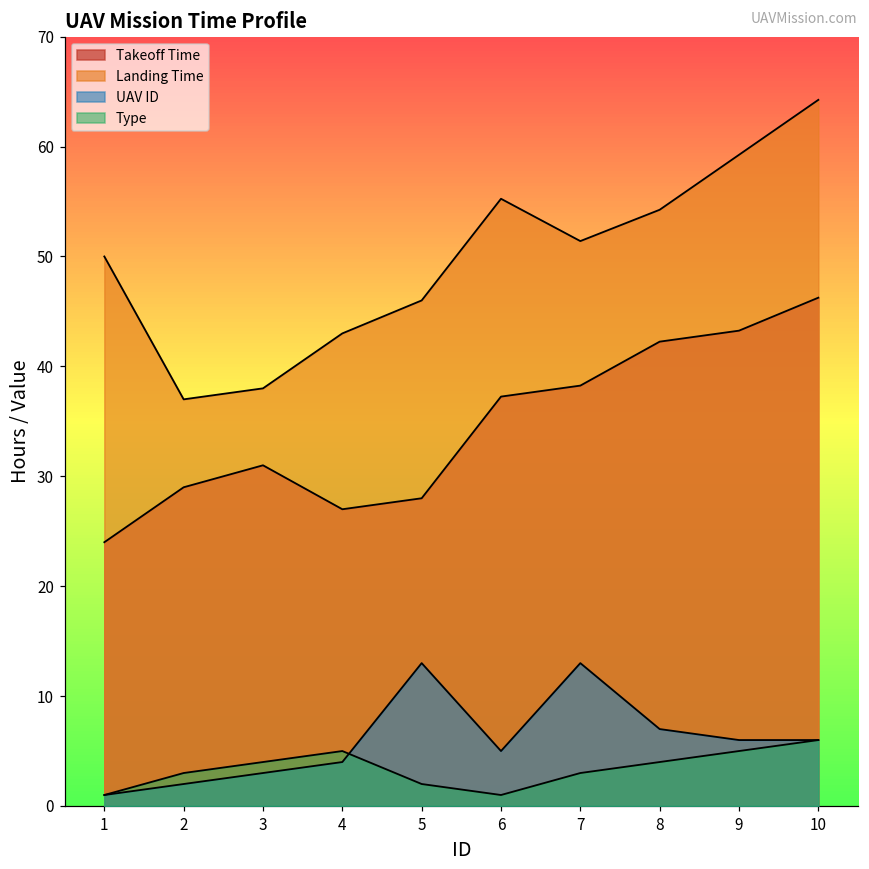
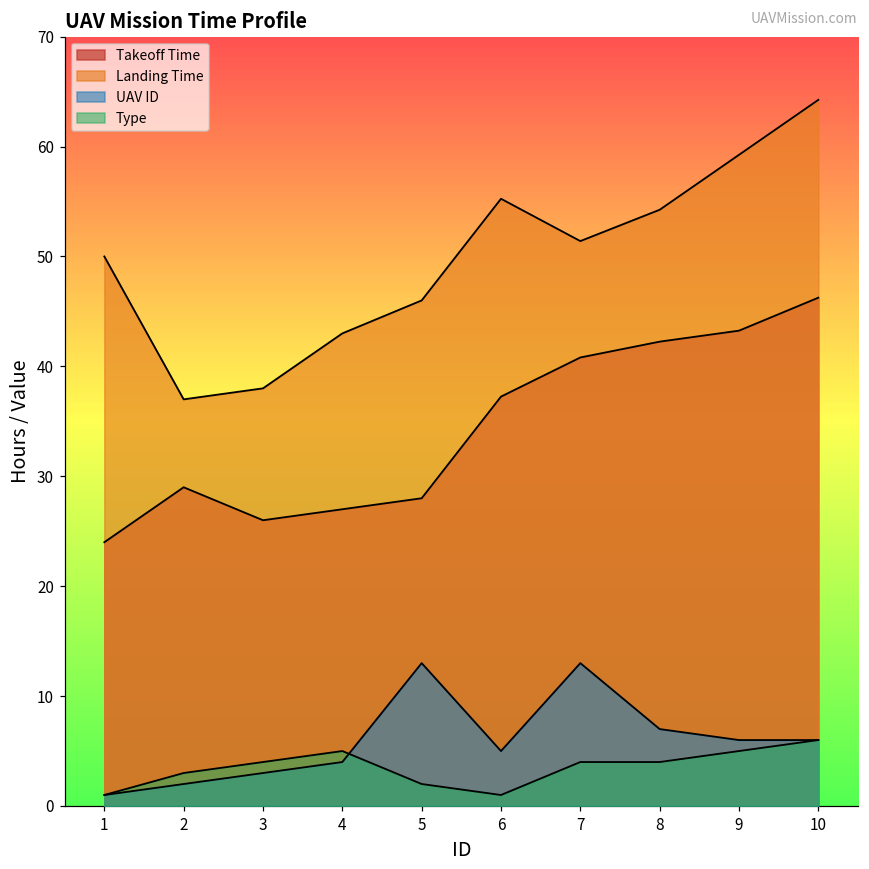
Takeoff Time, 3: 31 -> 26
Takeoff Time, 7: 38 -> 41
Type, 7: 3 -> 4
